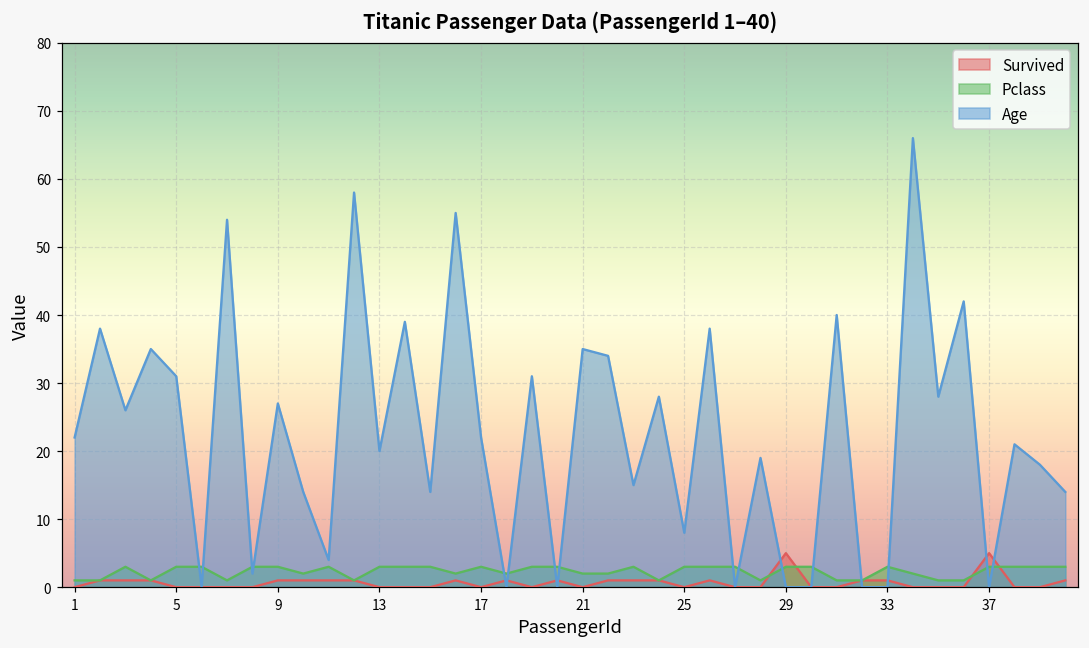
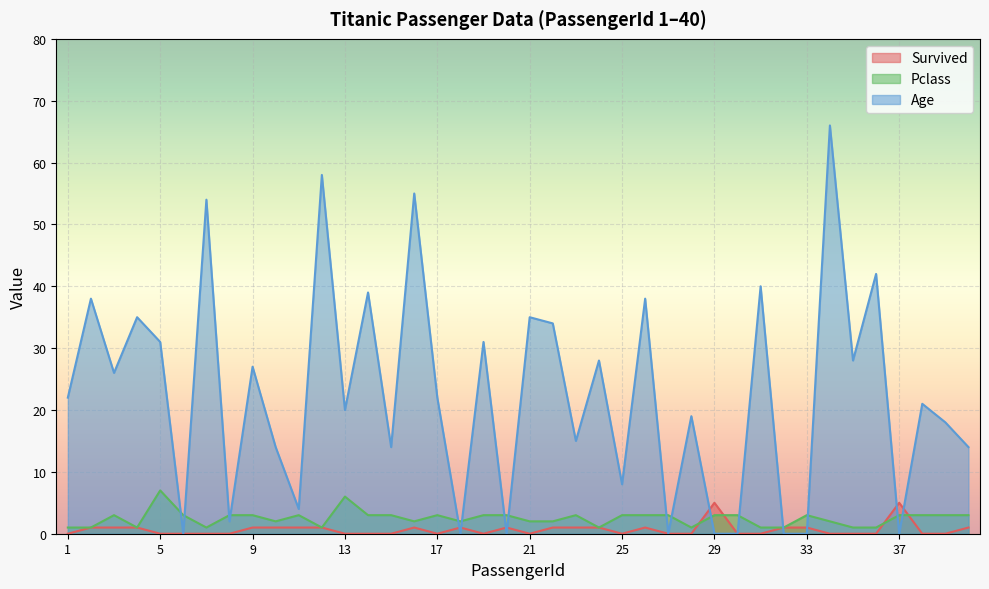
Pclass, 5: 3 -> 7
Pclass, 13: 3 -> 6
